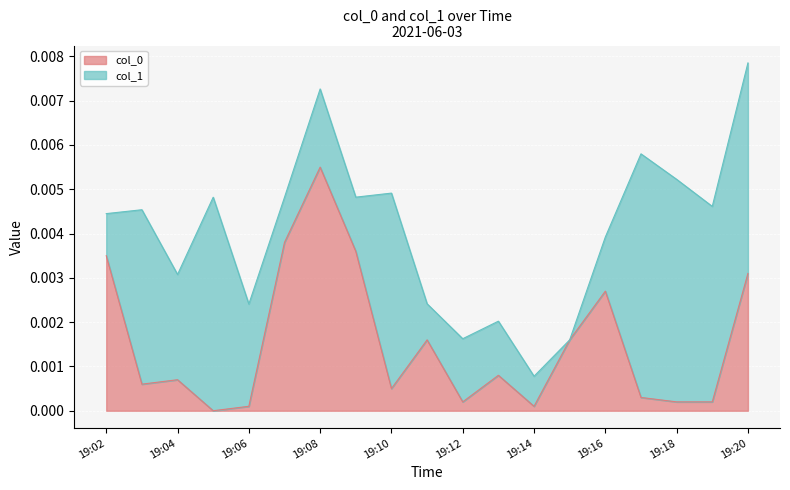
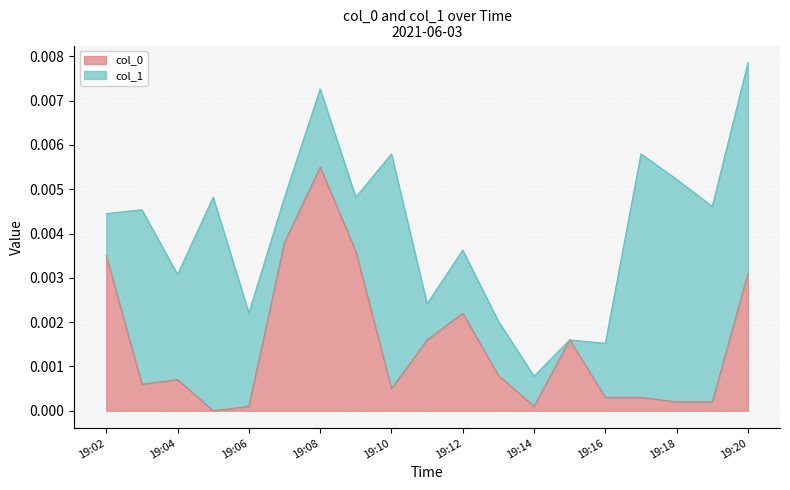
col_1, 19:06: 0.0023 -> 0.0021
col_1, 19:10: 0.0044 -> 0.0053
col_0, 19:12: 0.0002 -> 0.0022
col_0, 19:16: 0.0027 -> 0.0003
